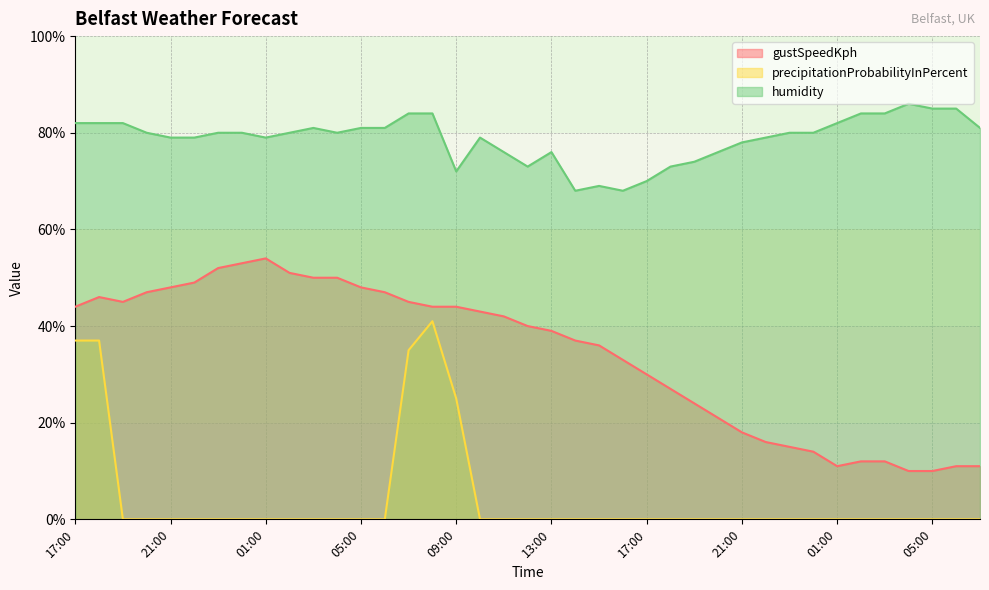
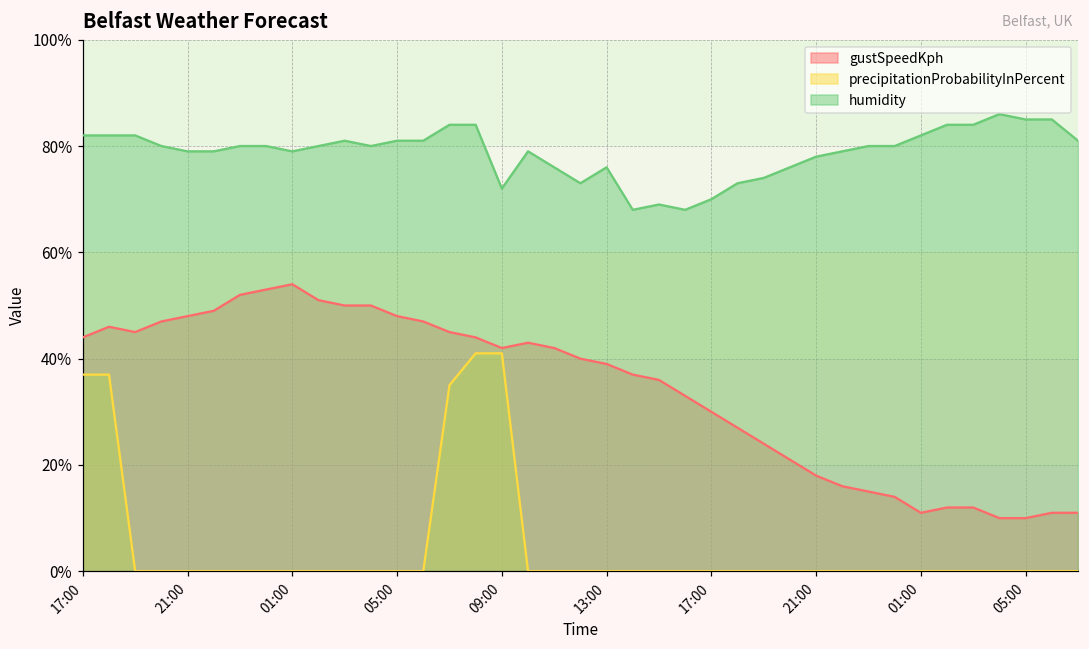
gustSpeedKph, 09:00: 44% -> 42%
precipitationProbabilityInPercent, 09:00: 25% -> 41%
